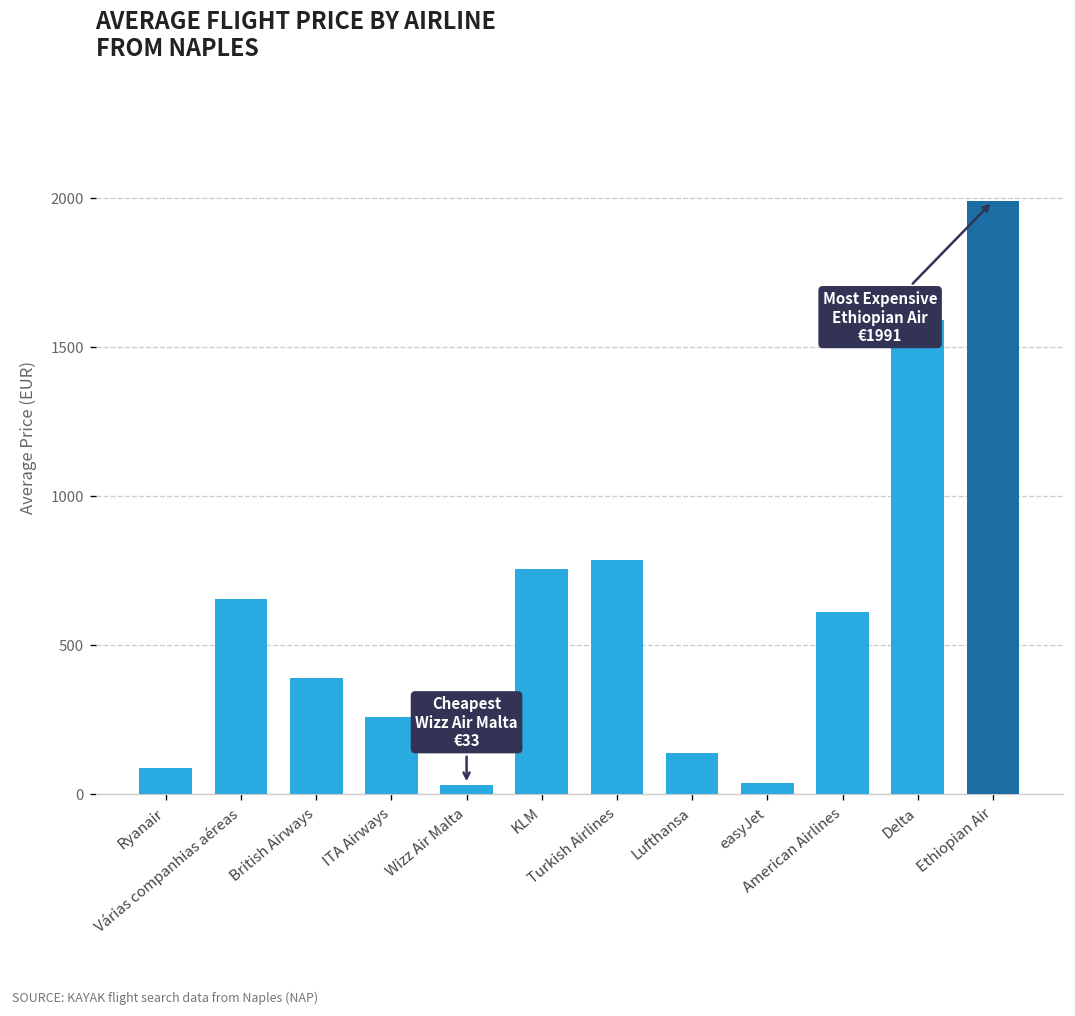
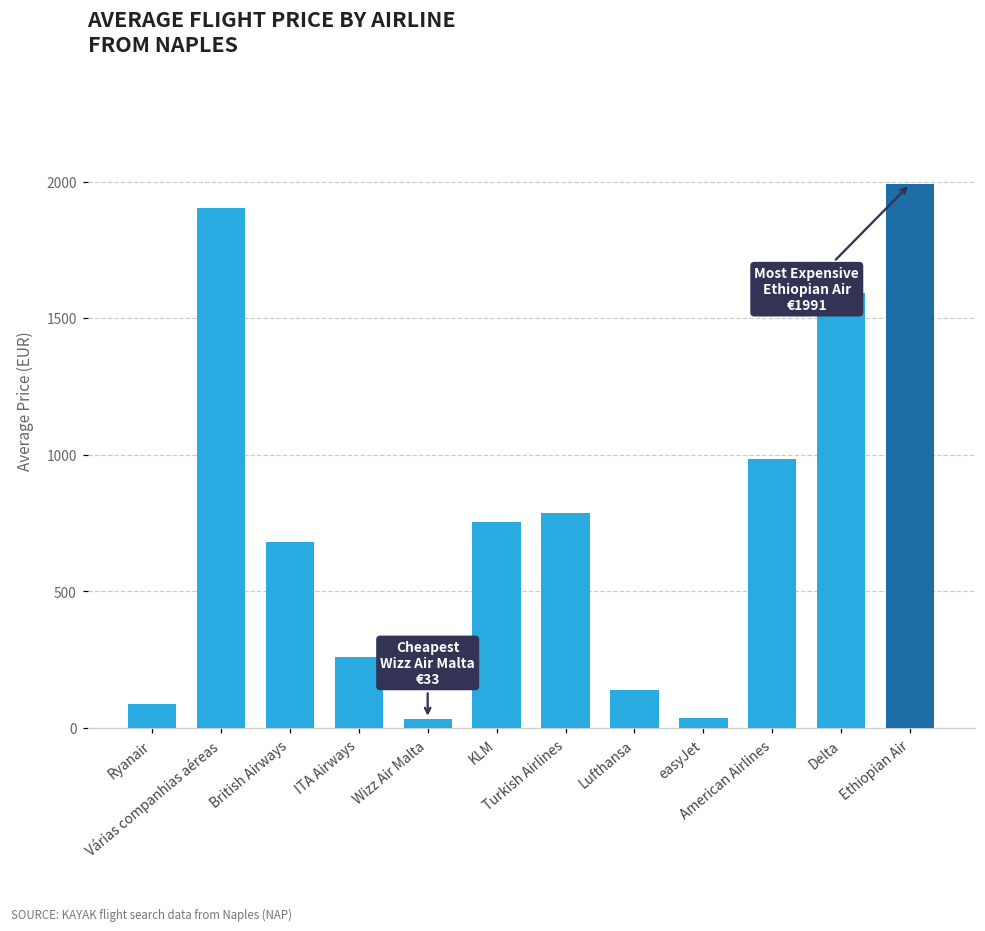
Várias companhias aéreas: 660 -> 1900
British Airways: 390 -> 680
American Airlines: 610 -> 980
